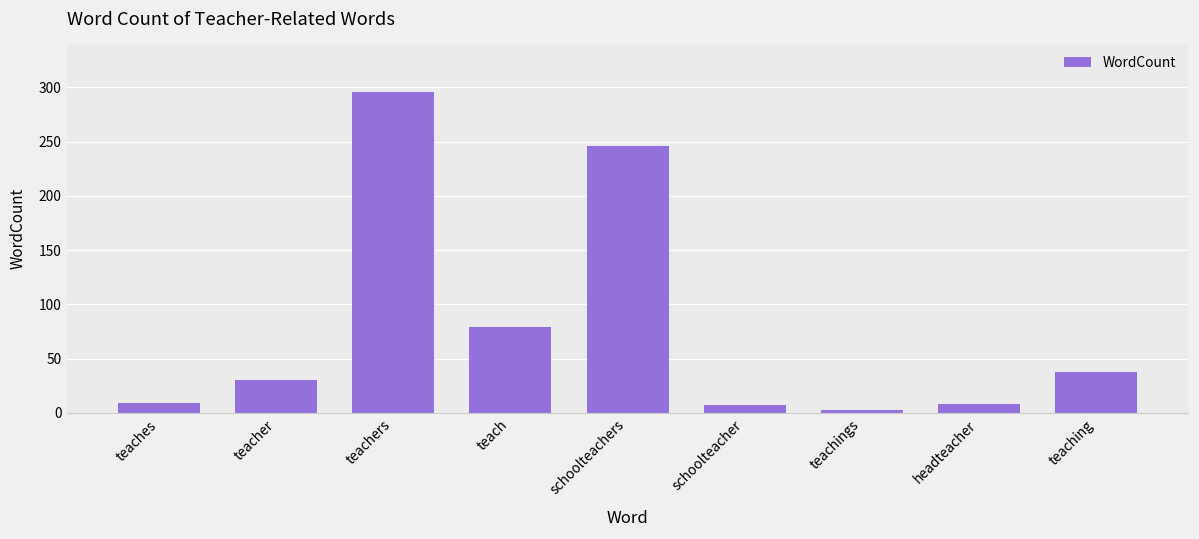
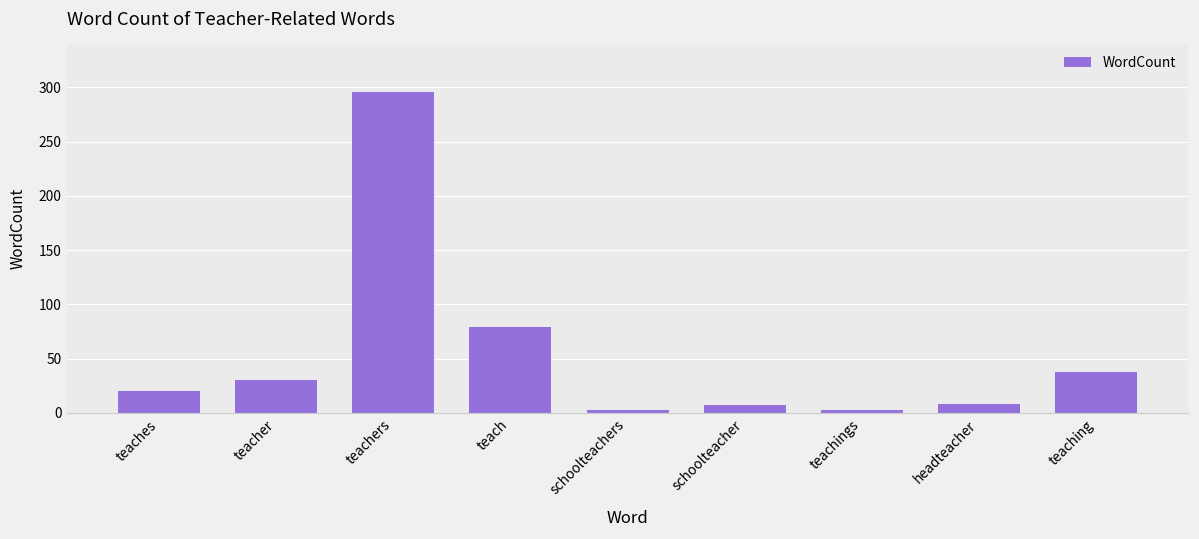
teaches: 10 -> 20
schoolteachers: 250 -> 0
